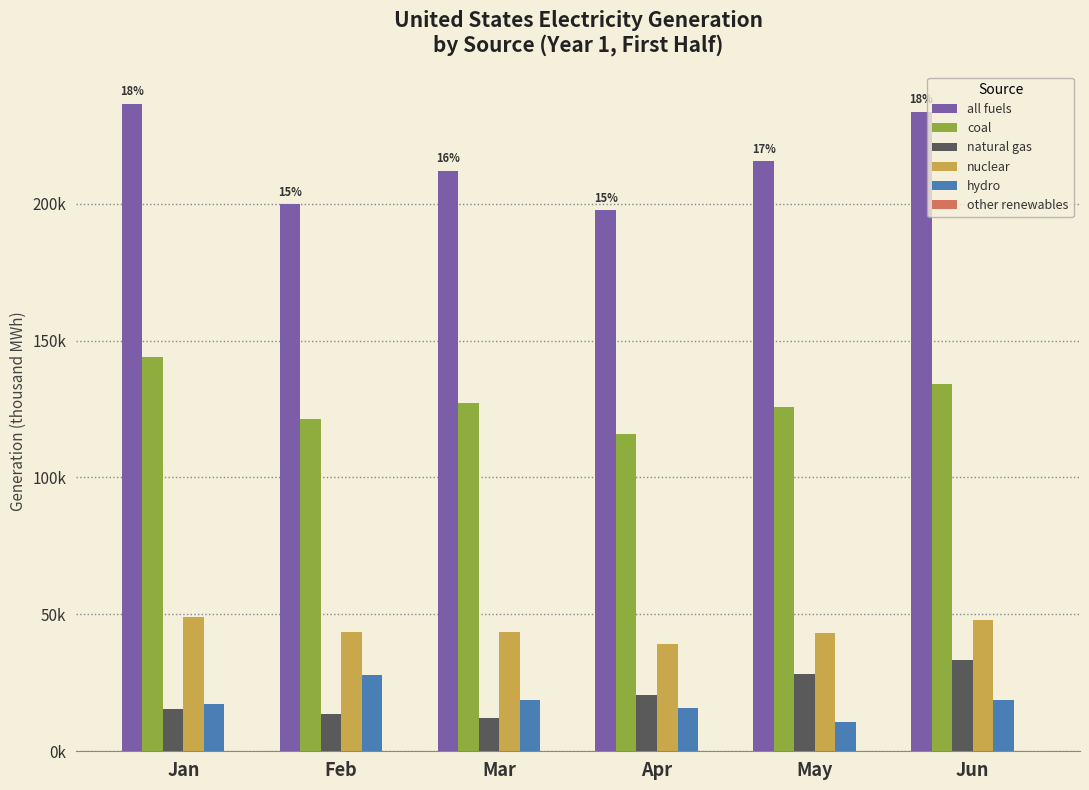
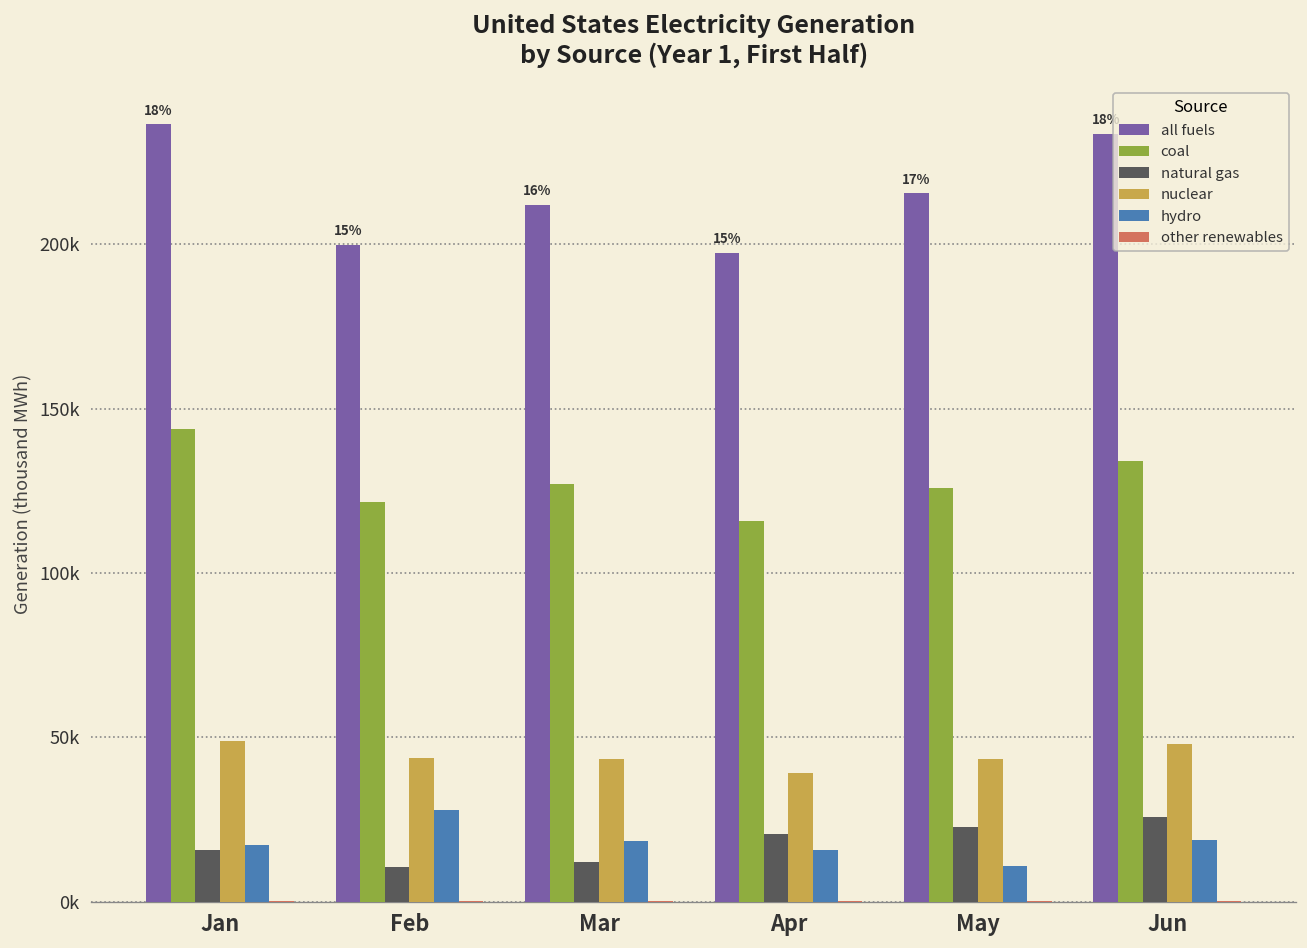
natural gas, Feb: 14000 -> 10000
natural gas, May: 28000 -> 23000
natural gas, Jun: 33000 -> 26000
